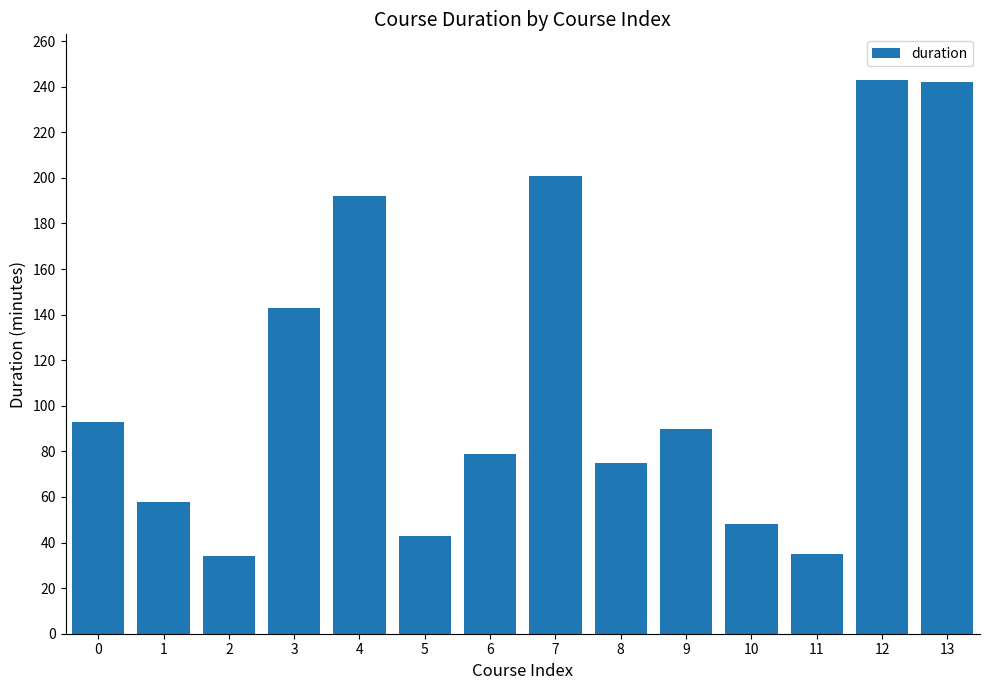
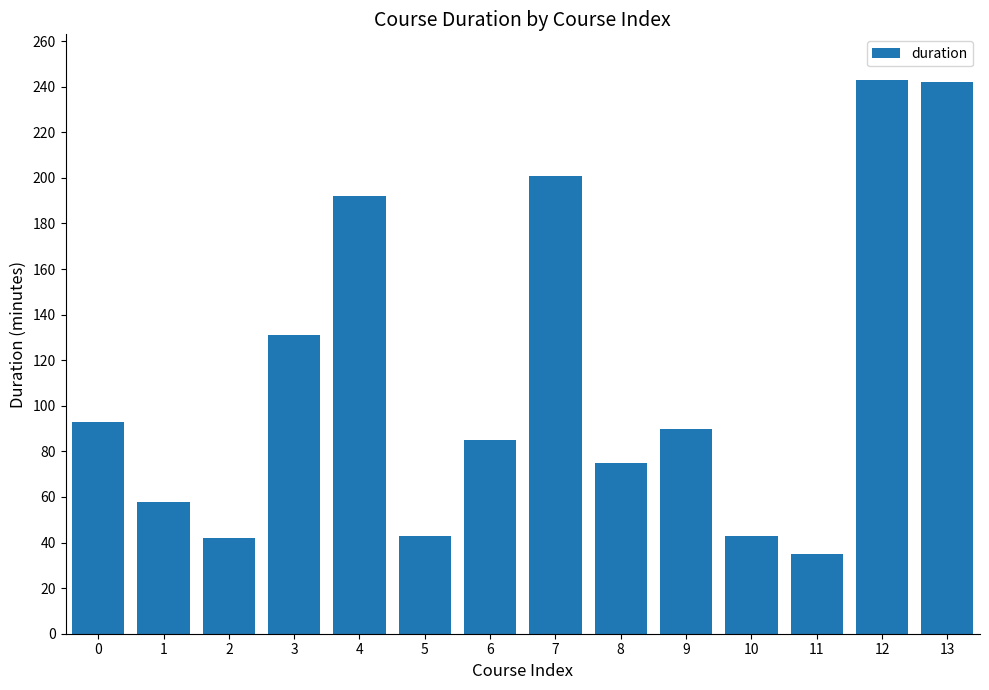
2: 34 -> 42
3: 143 -> 131
6: 79 -> 85
10: 48 -> 43
